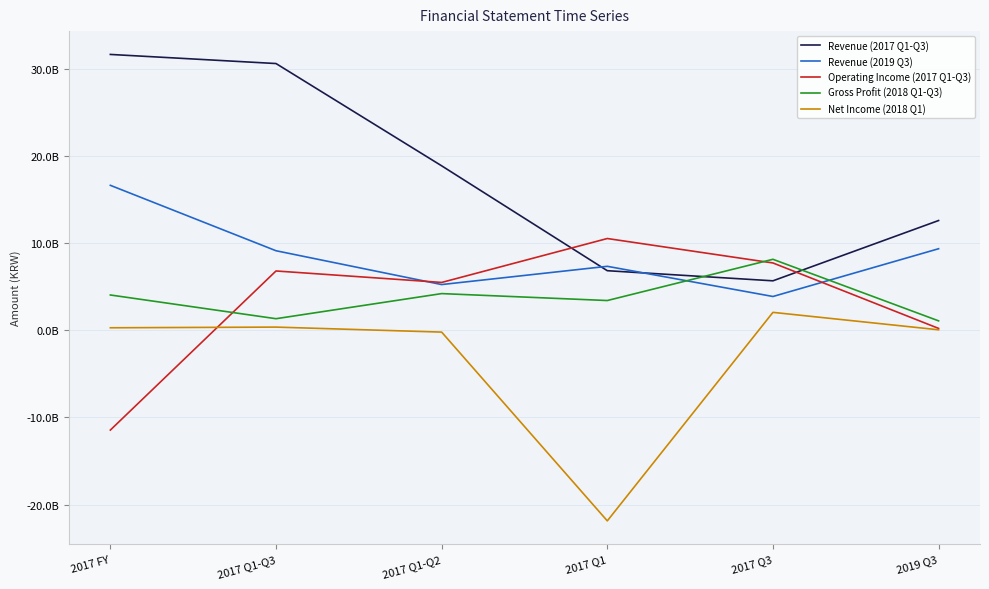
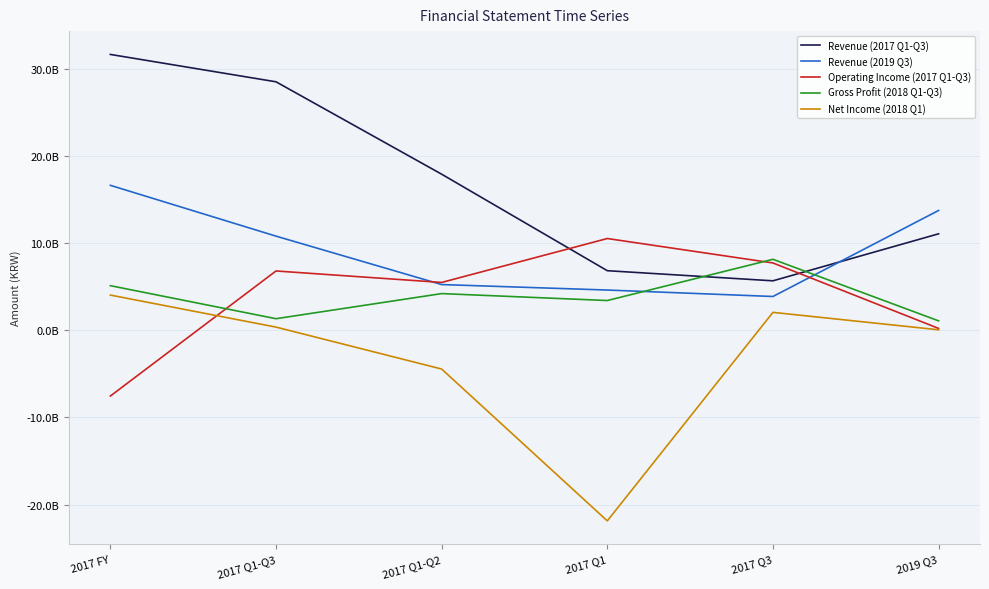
Operating Income (2017 Q1-Q3), 2017 FY: -11000000000 -> -8000000000
Gross Profit (2018 Q1-Q3), 2017 FY: 4000000000 -> 5000000000
Net Income (2018 Q1), 2017 FY: 0 -> 4000000000
Revenue (2017 Q1-Q3), 2017 Q1-Q3: 31000000000 -> 29000000000
Revenue (2019 Q3), 2017 Q1-Q3: 9000000000 -> 11000000000
Revenue (2017 Q1-Q3), 2017 Q1-Q2: 19000000000 -> 18000000000
Net Income (2018 Q1), 2017 Q1-Q2: 0 -> -4000000000
Revenue (2019 Q3), 2017 Q1: 7000000000 -> 5000000000
Revenue (2017 Q1-Q3), 2019 Q3: 13000000000 -> 11000000000
Revenue (2019 Q3), 2019 Q3: 9000000000 -> 14000000000
